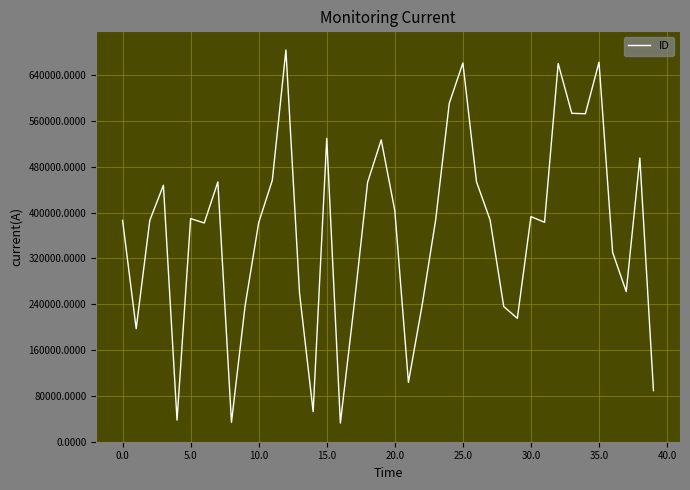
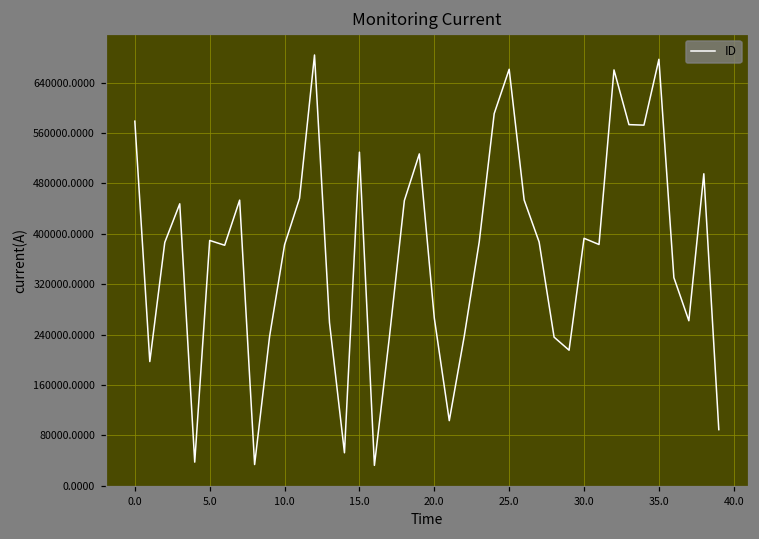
0.0: 390000 -> 580000
20.0: 400000 -> 270000
35.0: 660000 -> 680000
